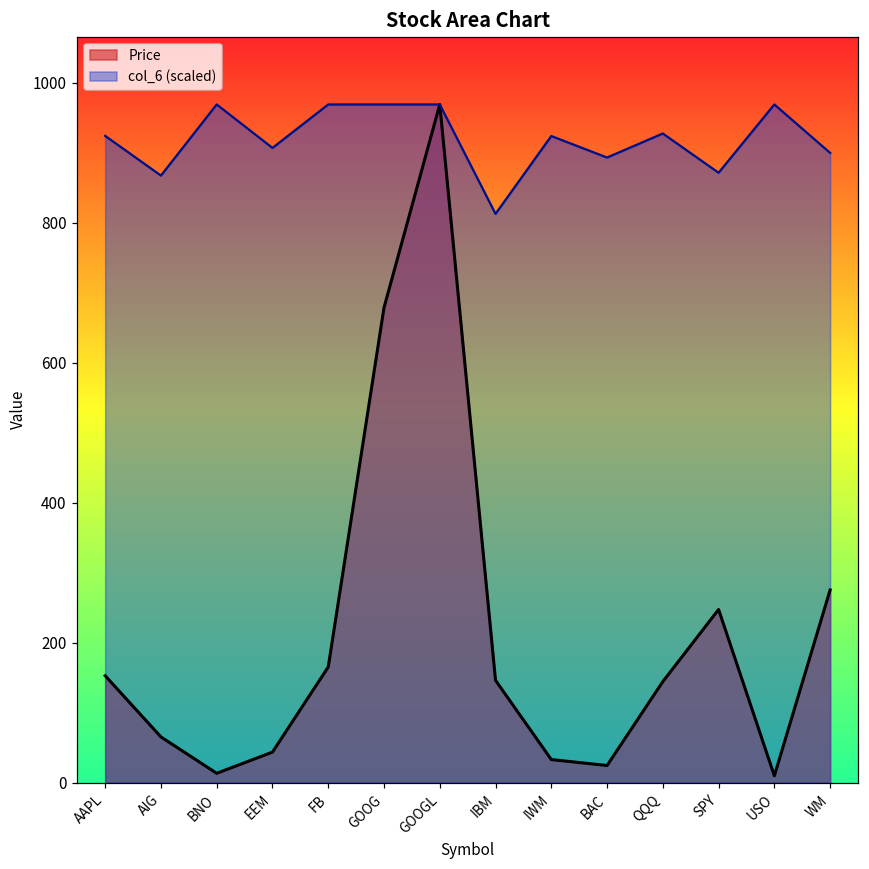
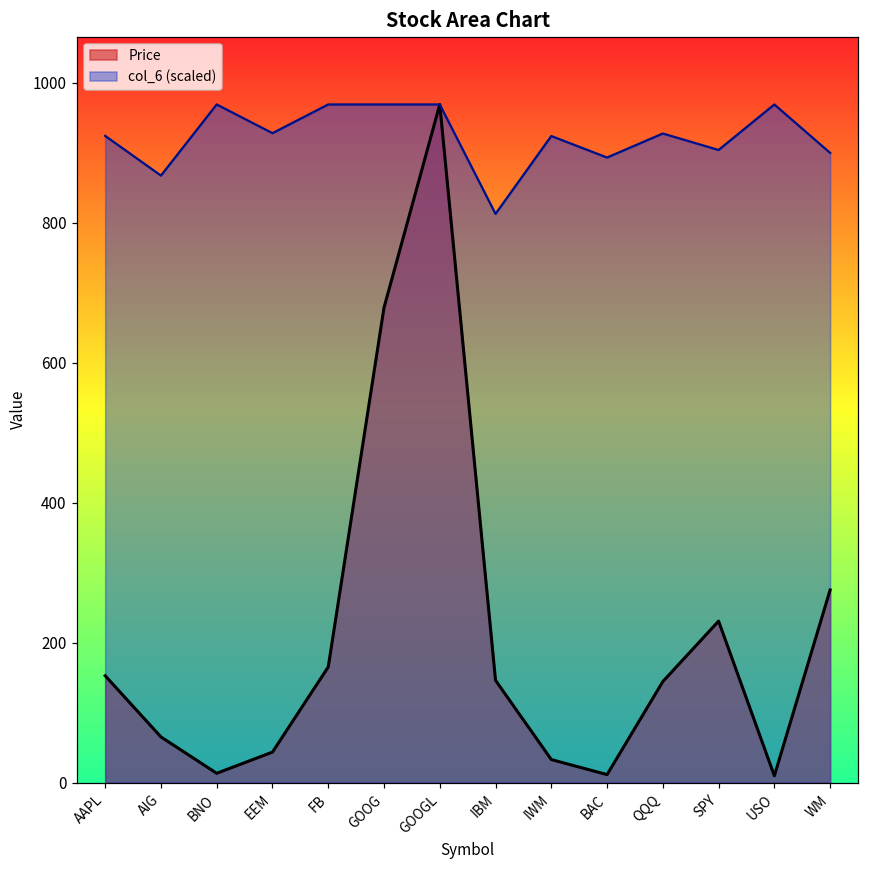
col_6 (scaled), EEM: 910 -> 930
Price, BAC: 20 -> 10
Price, SPY: 250 -> 230
col_6 (scaled), SPY: 870 -> 900
